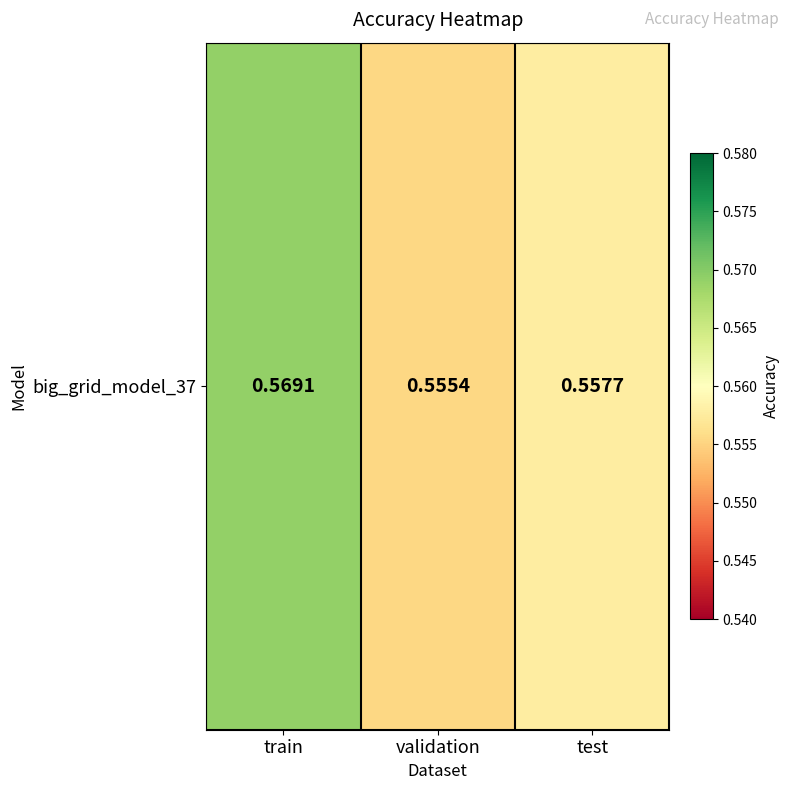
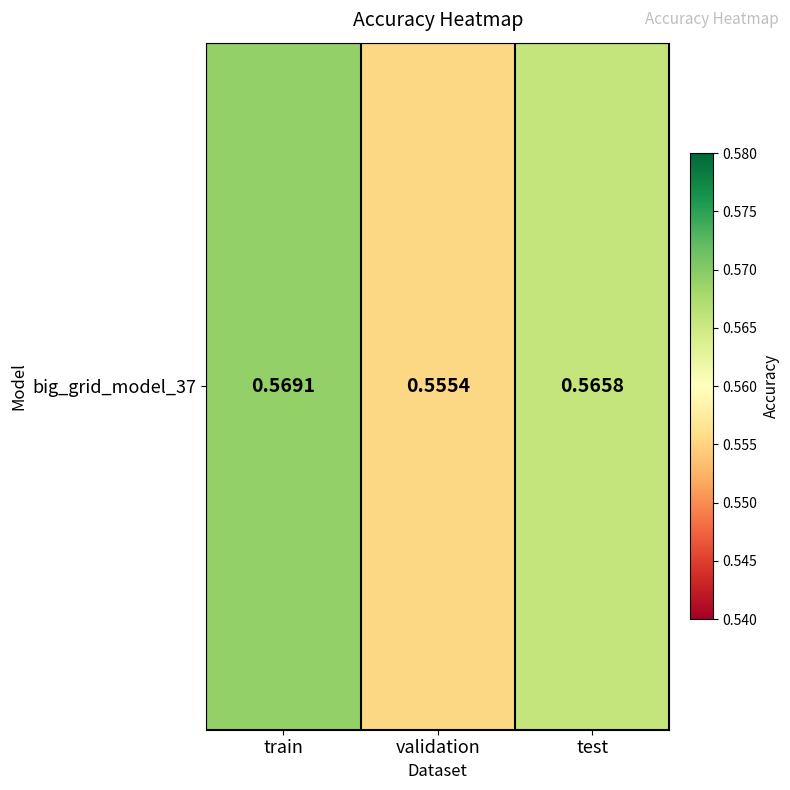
big_grid_model_37, test: 0.5577 -> 0.5658
